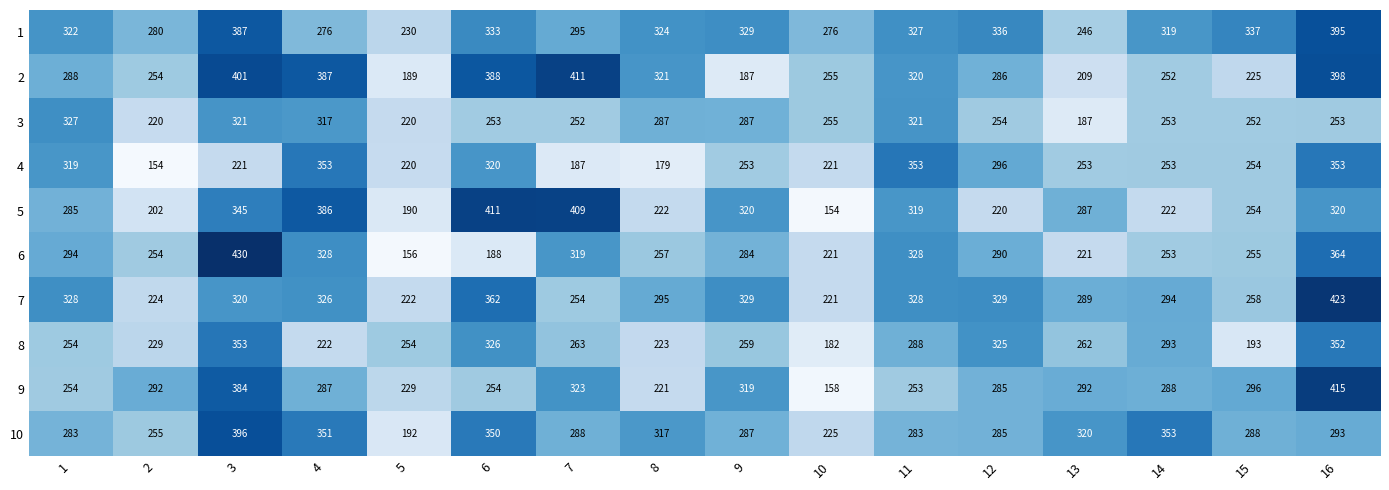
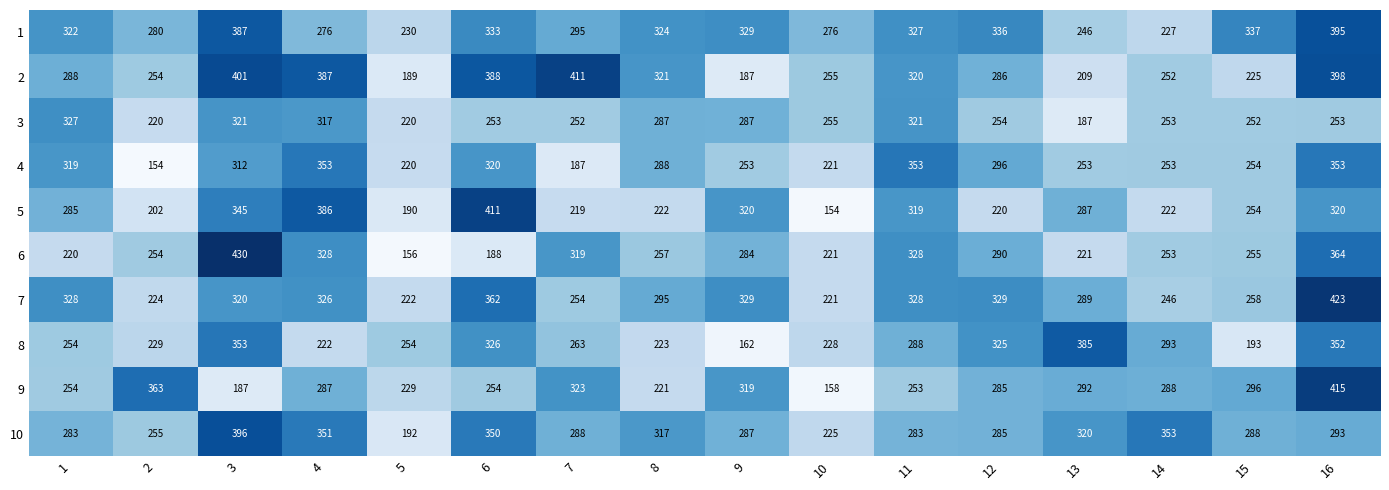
1, 14: 319 -> 227
4, 3: 221 -> 312
4, 8: 179 -> 288
5, 7: 409 -> 219
6, 1: 294 -> 220
7, 14: 294 -> 246
8, 9: 259 -> 162
8, 10: 182 -> 228
8, 13: 262 -> 385
9, 2: 292 -> 363
9, 3: 384 -> 187
